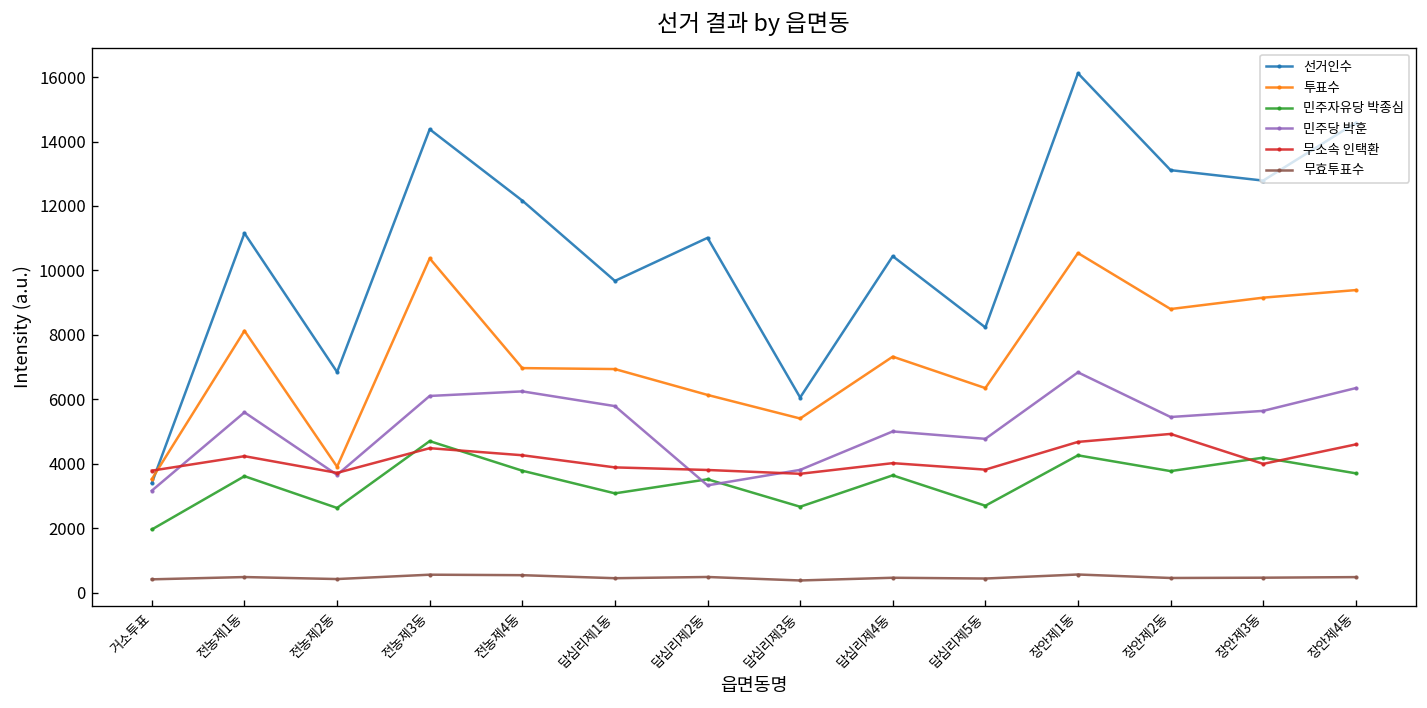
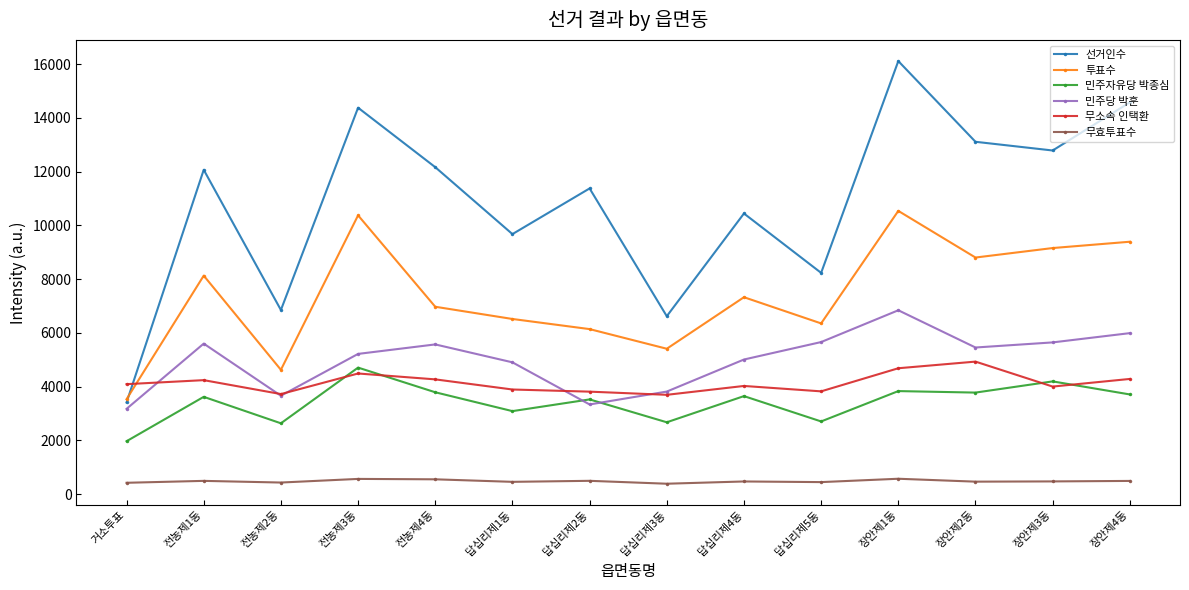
무소속 인택환, 거소투표: 3800 -> 4100
선거인수, 전농제1동: 11200 -> 12100
투표수, 전농제2동: 3900 -> 4600
민주당 박훈, 전농제3동: 6100 -> 5200
민주당 박훈, 전농제4동: 6300 -> 5600
투표수, 답십리제1동: 6900 -> 6500
민주당 박훈, 답십리제1동: 5800 -> 4900
선거인수, 답십리제2동: 11000 -> 11400
선거인수, 답십리제3동: 6100 -> 6600
민주당 박훈, 답십리제5동: 4800 -> 5700
민주자유당 박종심, 장안제1동: 4300 -> 3800
민주당 박훈, 장안제4동: 6400 -> 6000
무소속 인택환, 장안제4동: 4600 -> 4300
